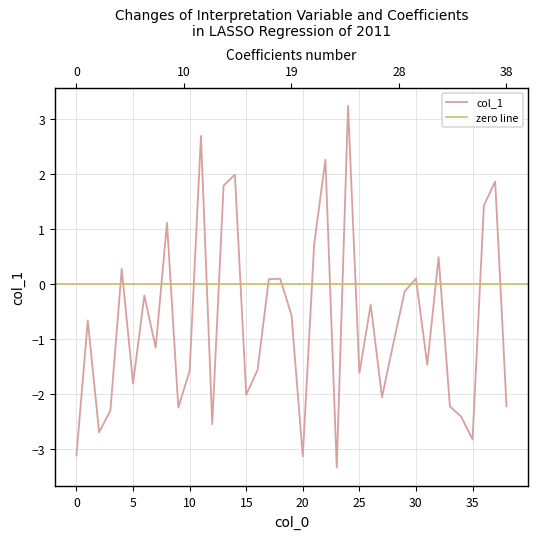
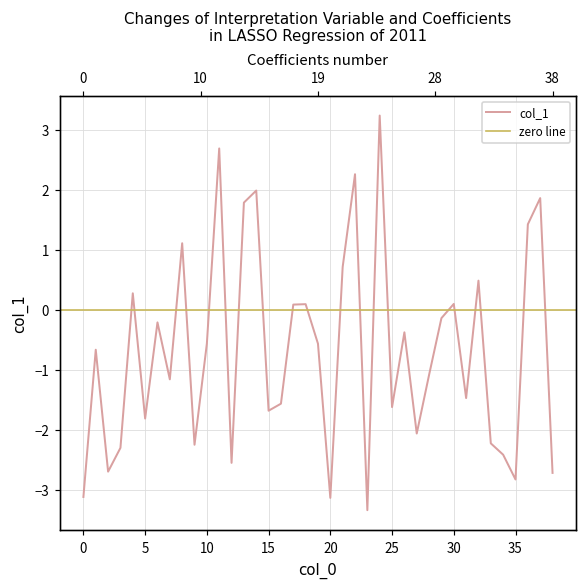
10: -1.6 -> -0.6
15: -2.0 -> -1.7
38: -2.2 -> -2.7
